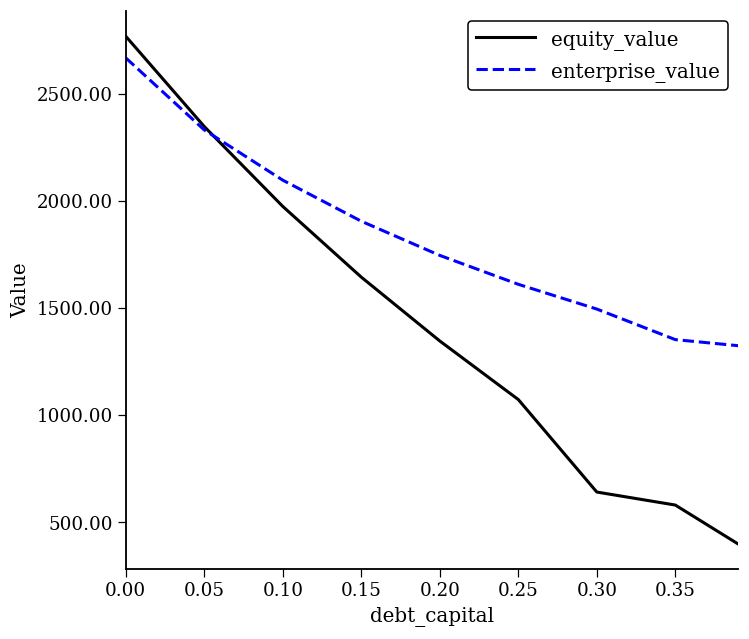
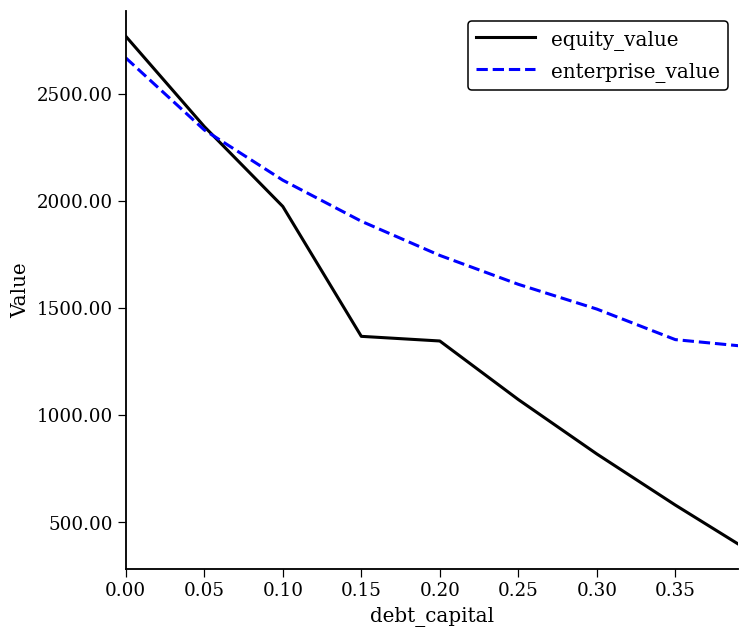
equity_value, 0.15: 1650 -> 1370
equity_value, 0.30: 640 -> 820
